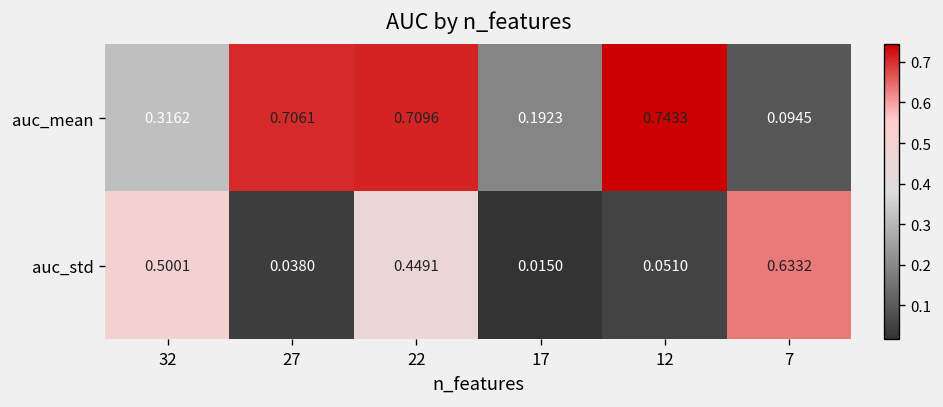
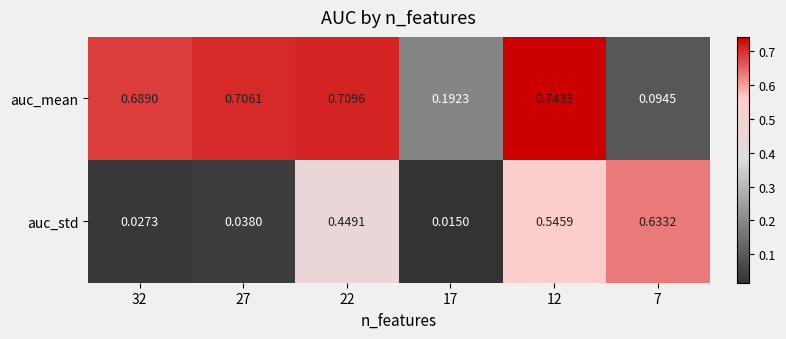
auc_mean, 32: 0.3162 -> 0.6890
auc_std, 32: 0.5001 -> 0.0273
auc_std, 12: 0.0510 -> 0.5459
